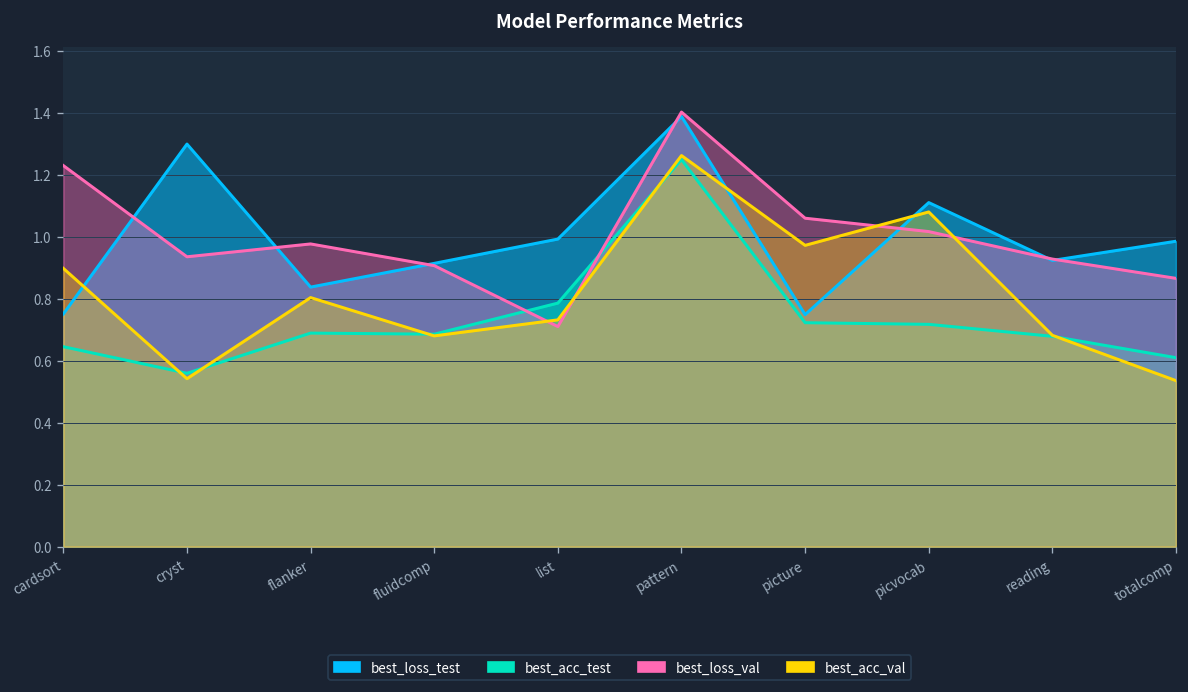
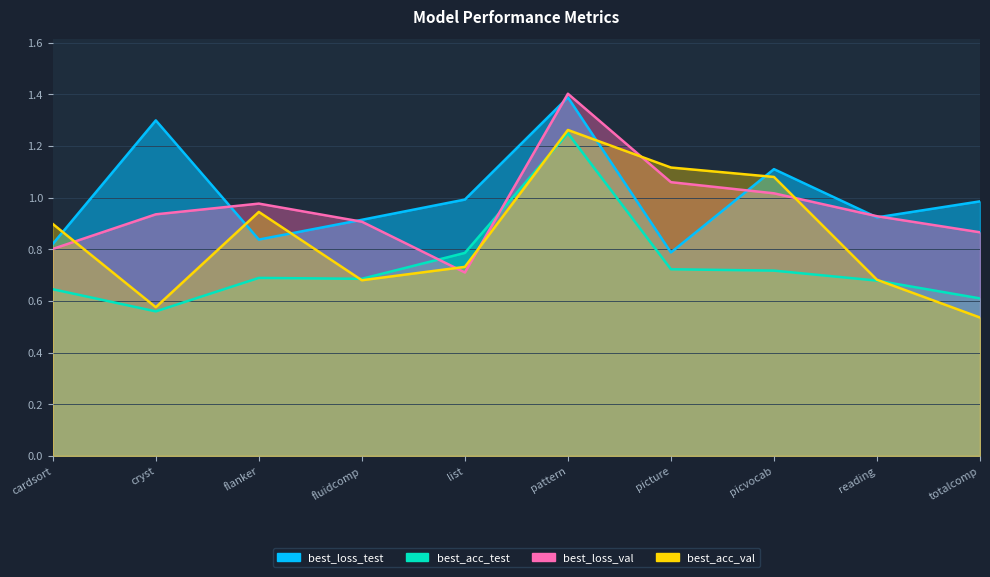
best_loss_test, cardsort: 0.75 -> 0.82
best_loss_val, cardsort: 1.23 -> 0.80
best_acc_val, cryst: 0.54 -> 0.58
best_acc_val, flanker: 0.80 -> 0.94
best_loss_test, picture: 0.75 -> 0.79
best_acc_val, picture: 0.97 -> 1.12
